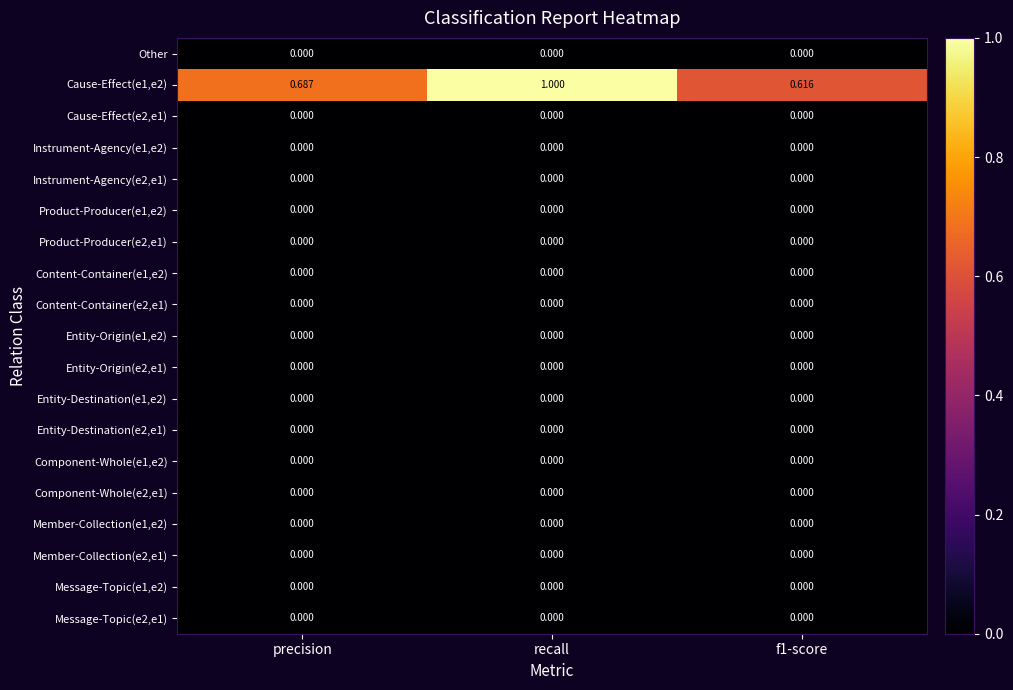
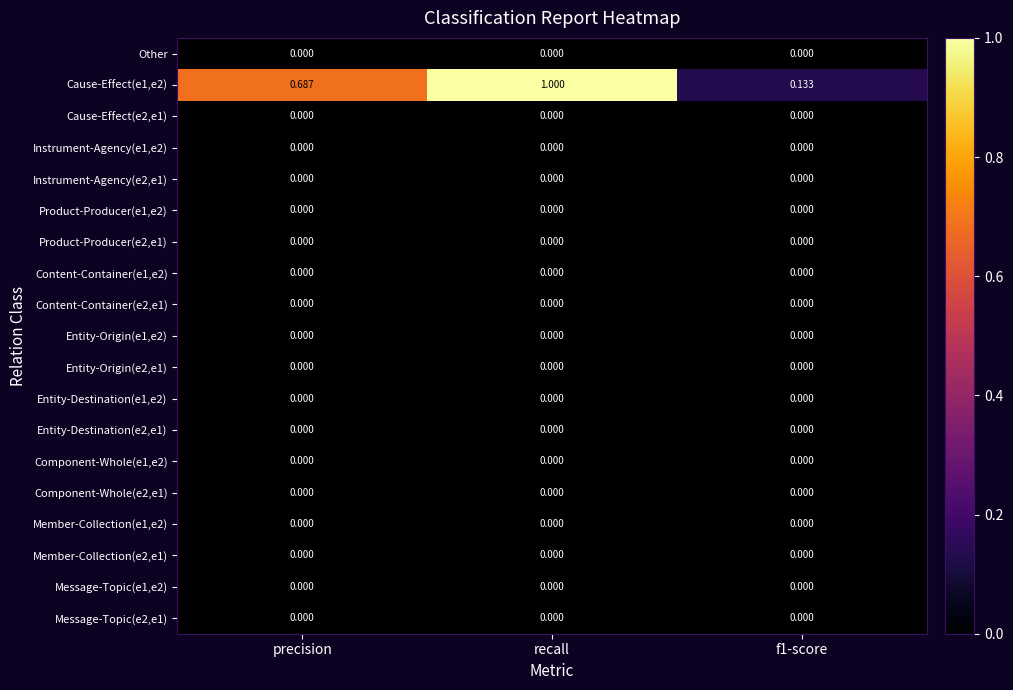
Cause-Effect(e1,e2), f1-score: 0.616 -> 0.133
